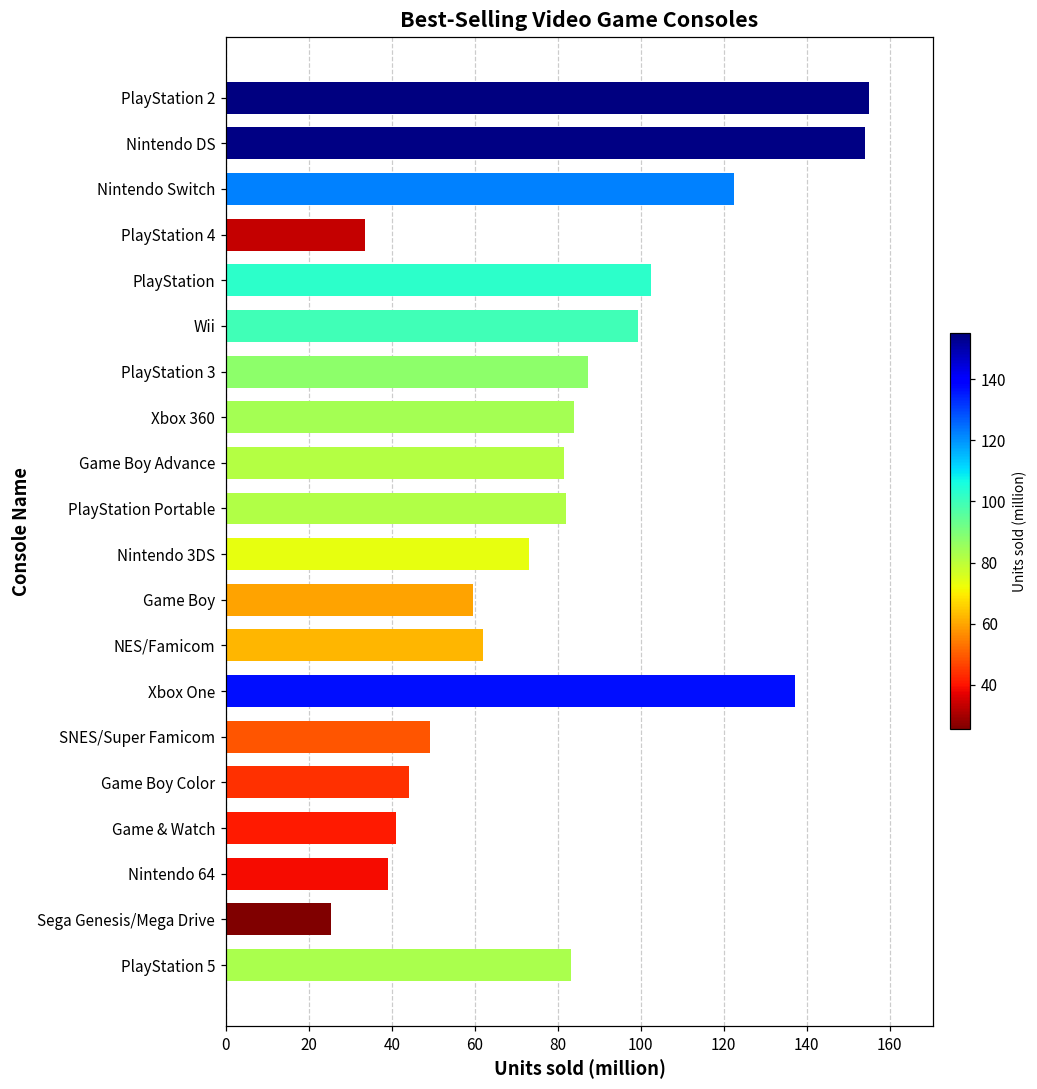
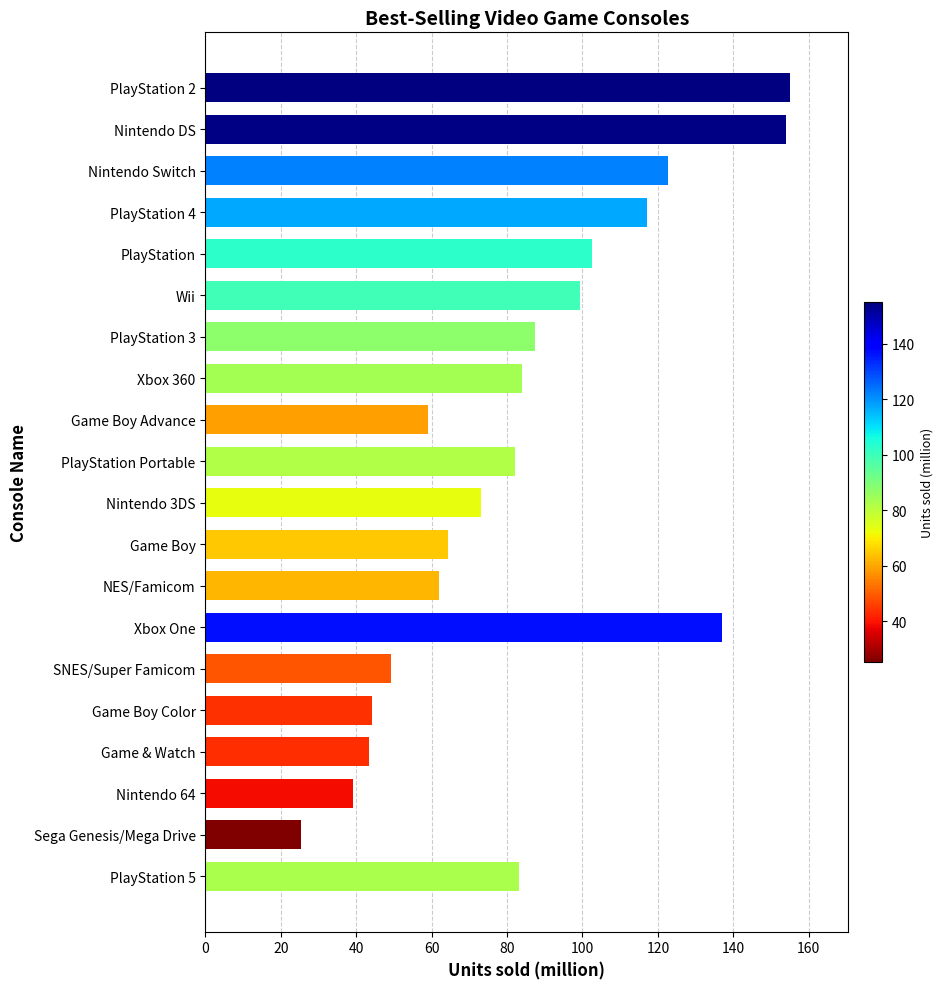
PlayStation 4: 34 -> 117
Game Boy Advance: 82 -> 59
Game Boy: 60 -> 64
Game & Watch: 41 -> 43
